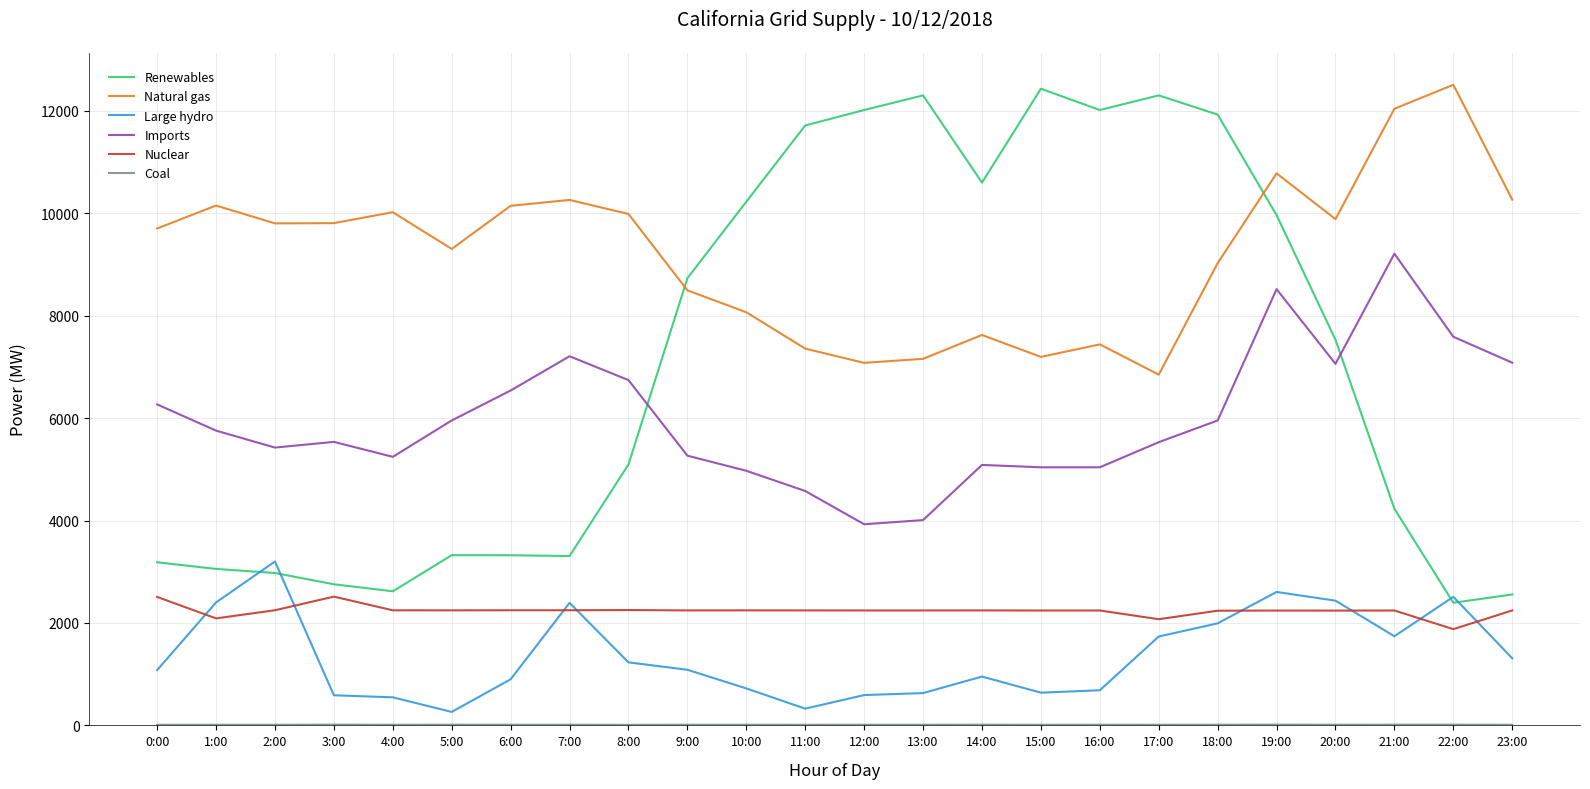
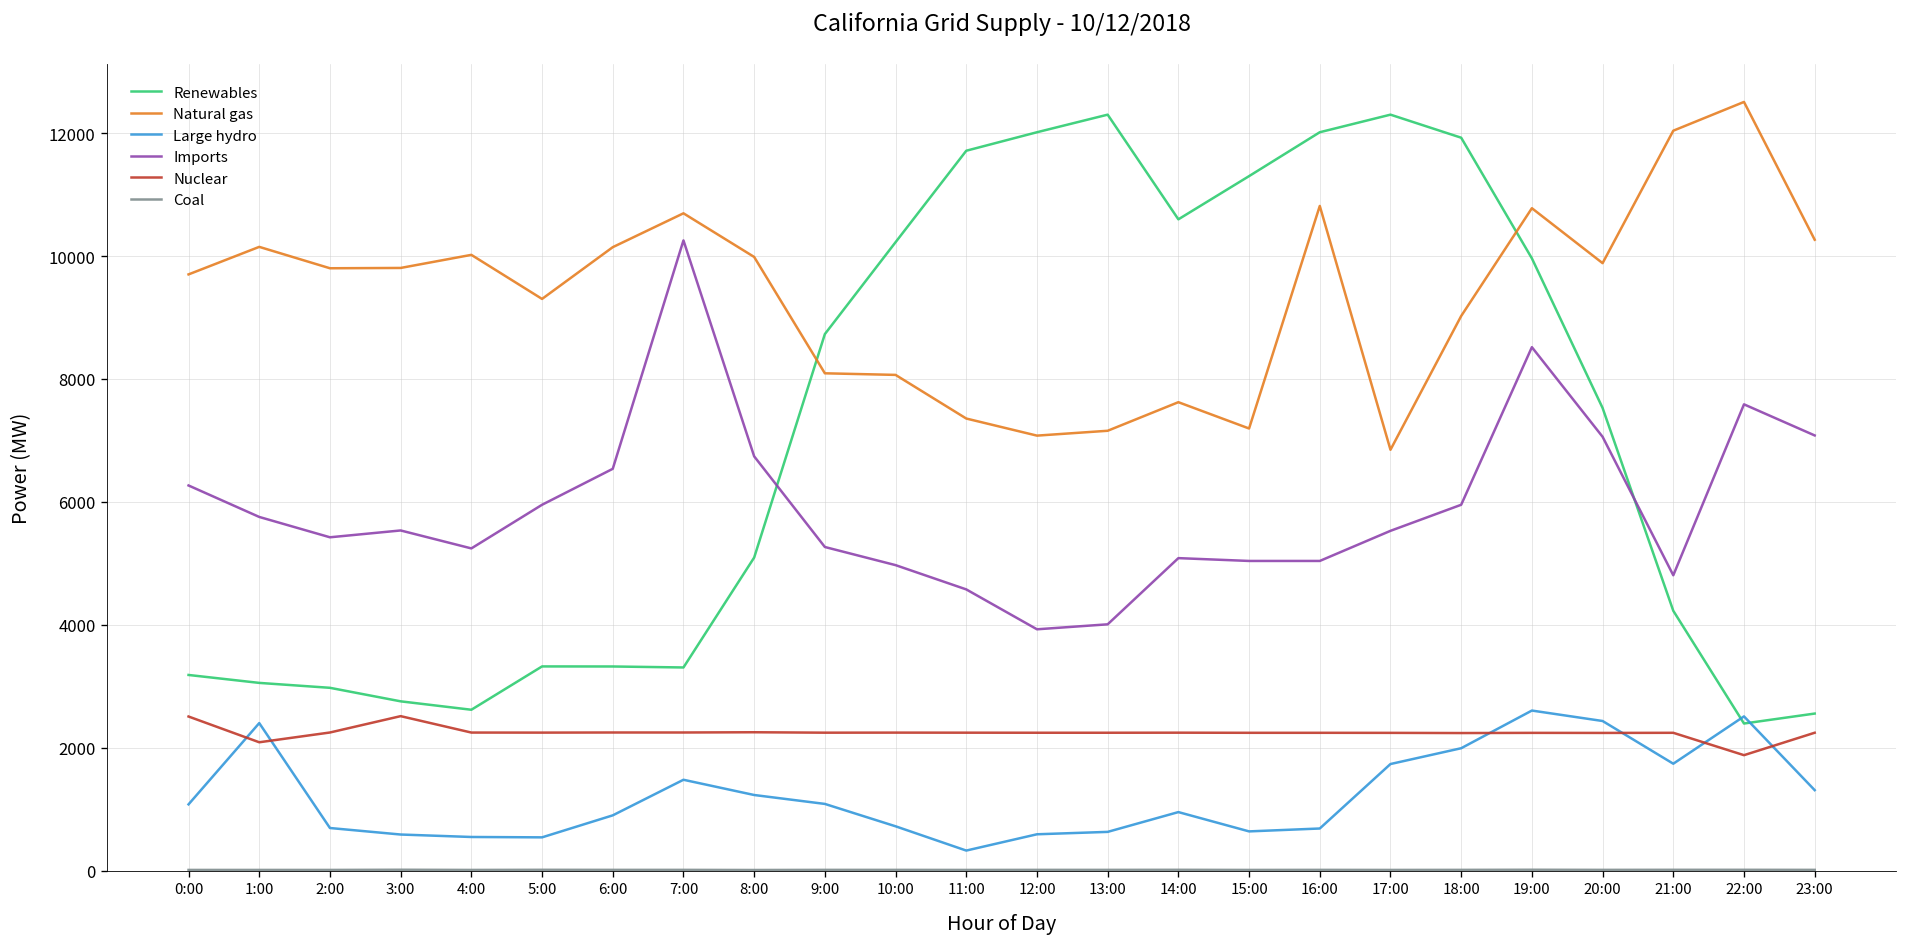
Large hydro, 2:00: 3200 -> 700
Large hydro, 5:00: 300 -> 500
Natural gas, 7:00: 10300 -> 10700
Large hydro, 7:00: 2400 -> 1500
Imports, 7:00: 7200 -> 10300
Natural gas, 9:00: 8500 -> 8100
Renewables, 15:00: 12400 -> 11300
Natural gas, 16:00: 7400 -> 10800
Nuclear, 17:00: 2100 -> 2200
Imports, 21:00: 9200 -> 4800
